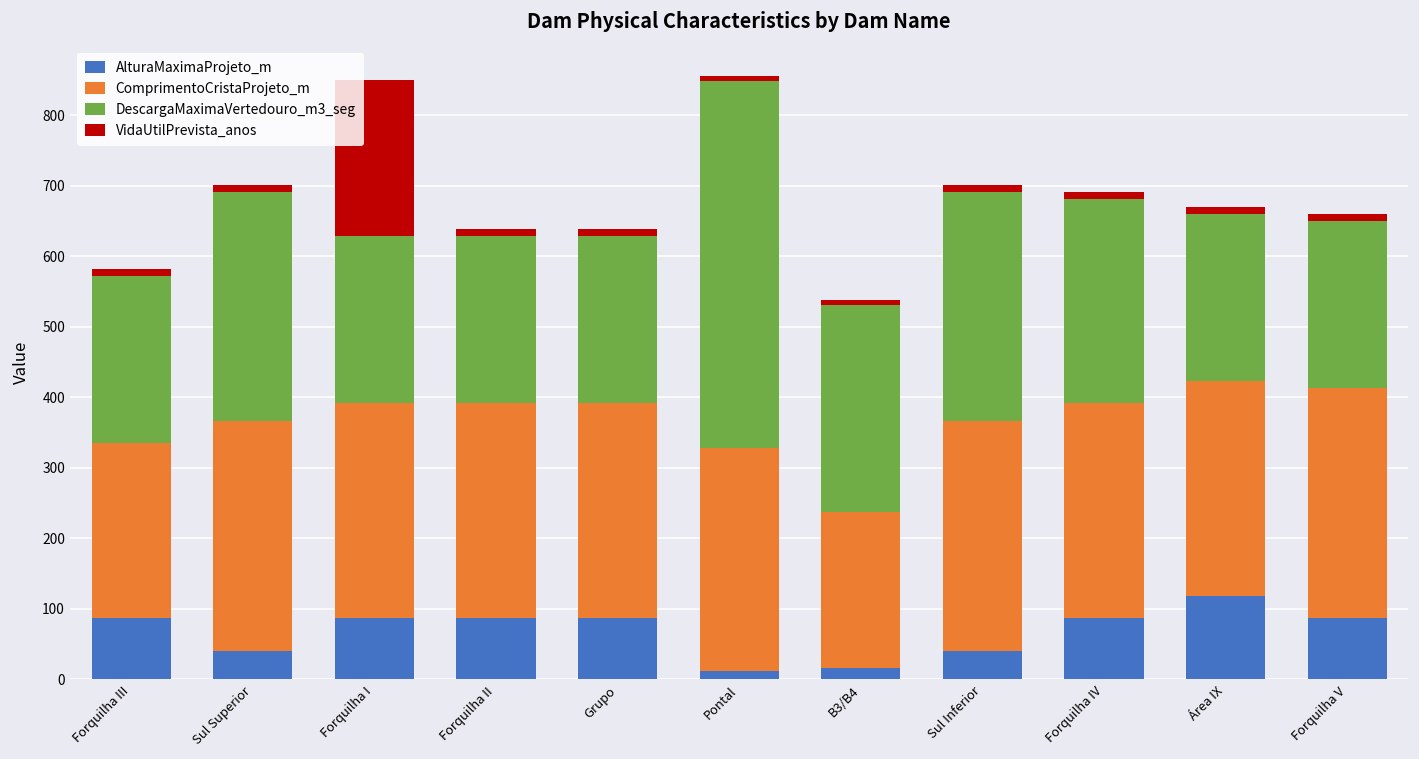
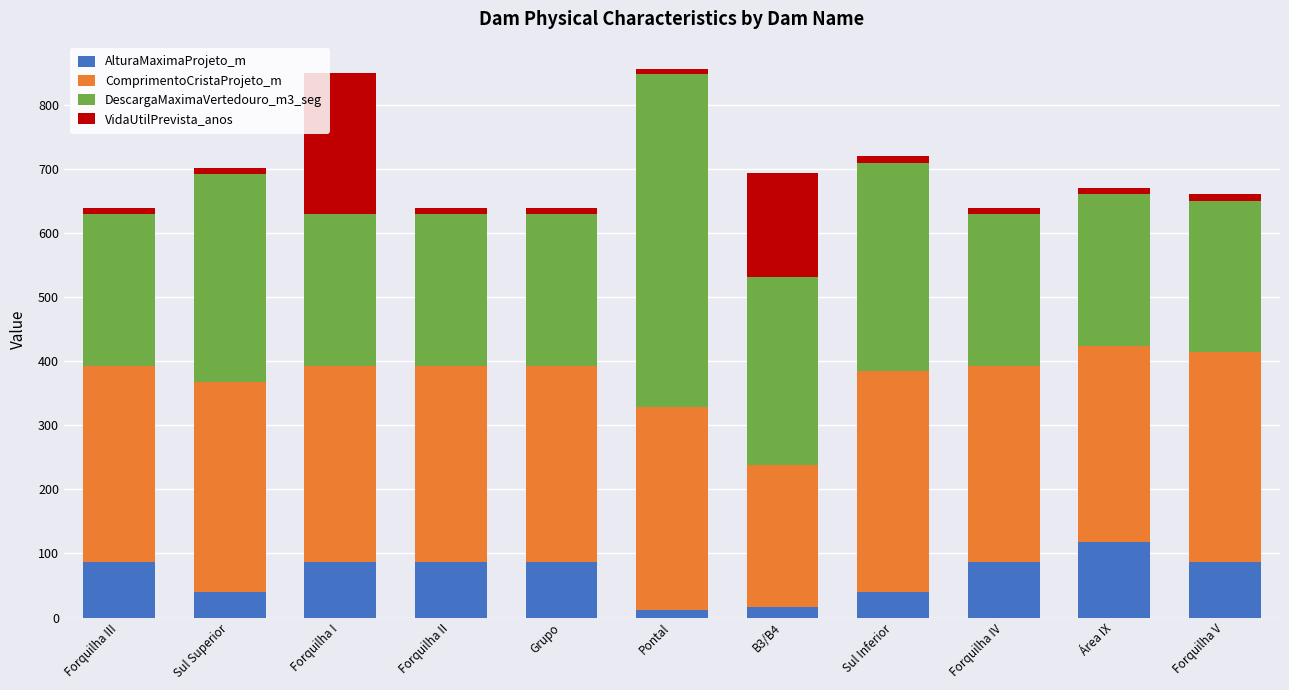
ComprimentoCristaProjeto_m, Forquilha III: 250 -> 310
VidaUtilPrevista_anos, B3/B4: 10 -> 160
ComprimentoCristaProjeto_m, Sul Inferior: 330 -> 350
DescargaMaximaVertedouro_m3_seg, Forquilha IV: 290 -> 240
